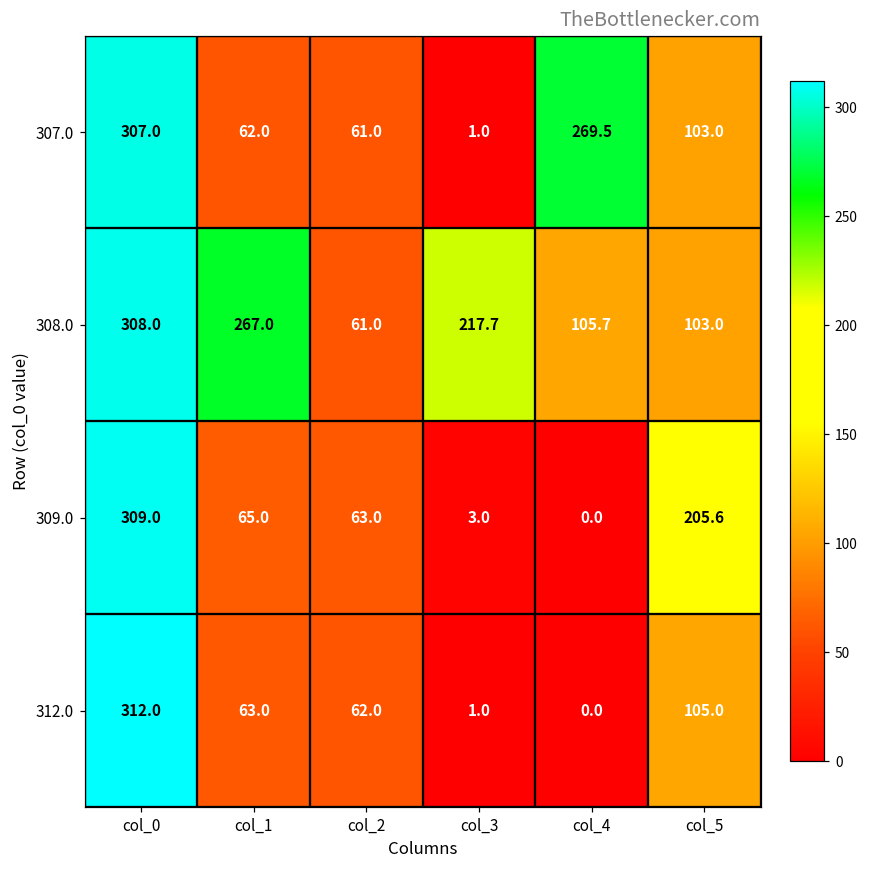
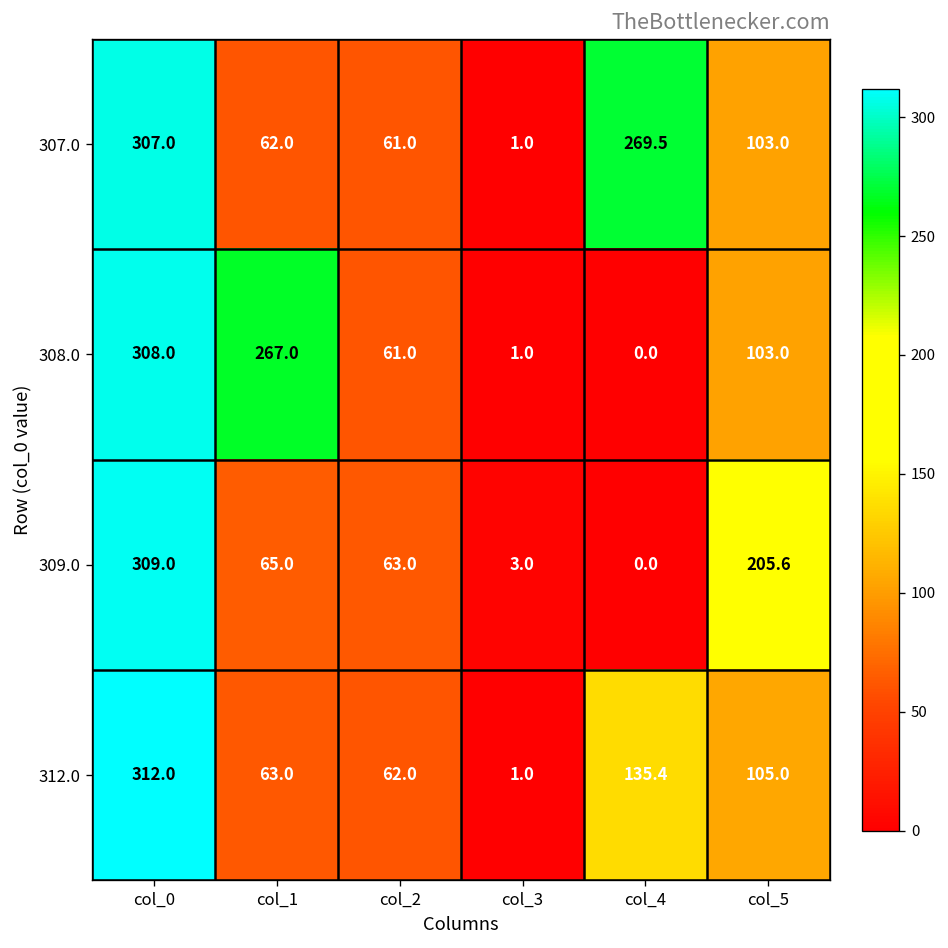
308.0, col_3: 217.7 -> 1.0
308.0, col_4: 105.7 -> 0.0
312.0, col_4: 0.0 -> 135.4
